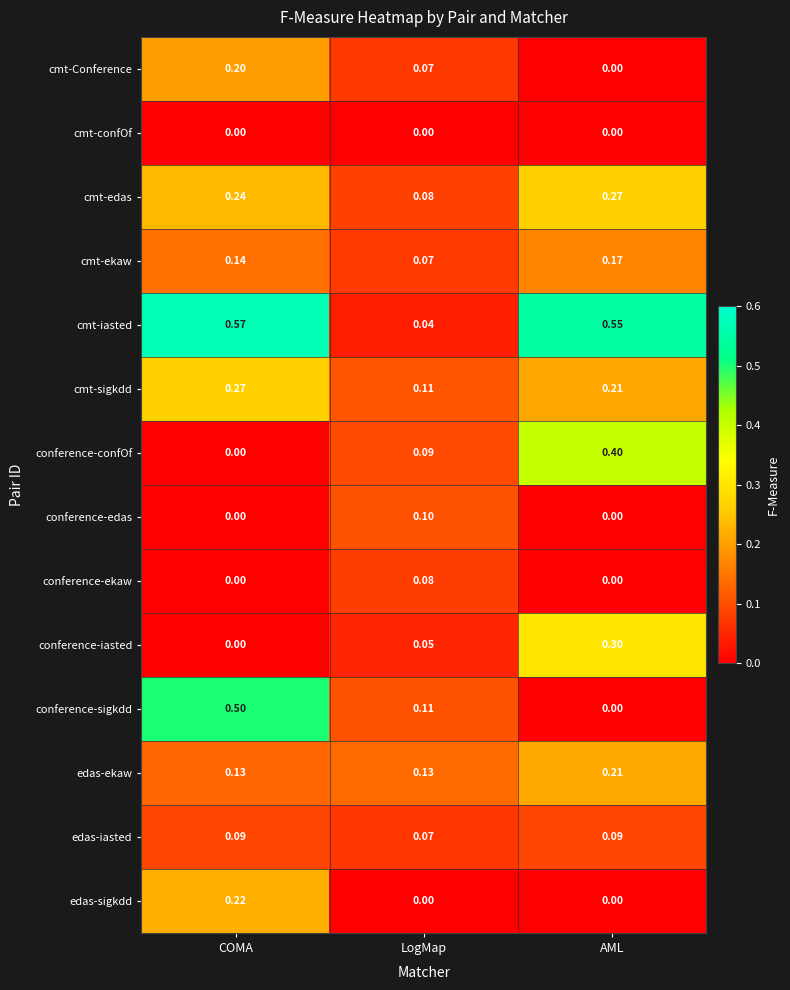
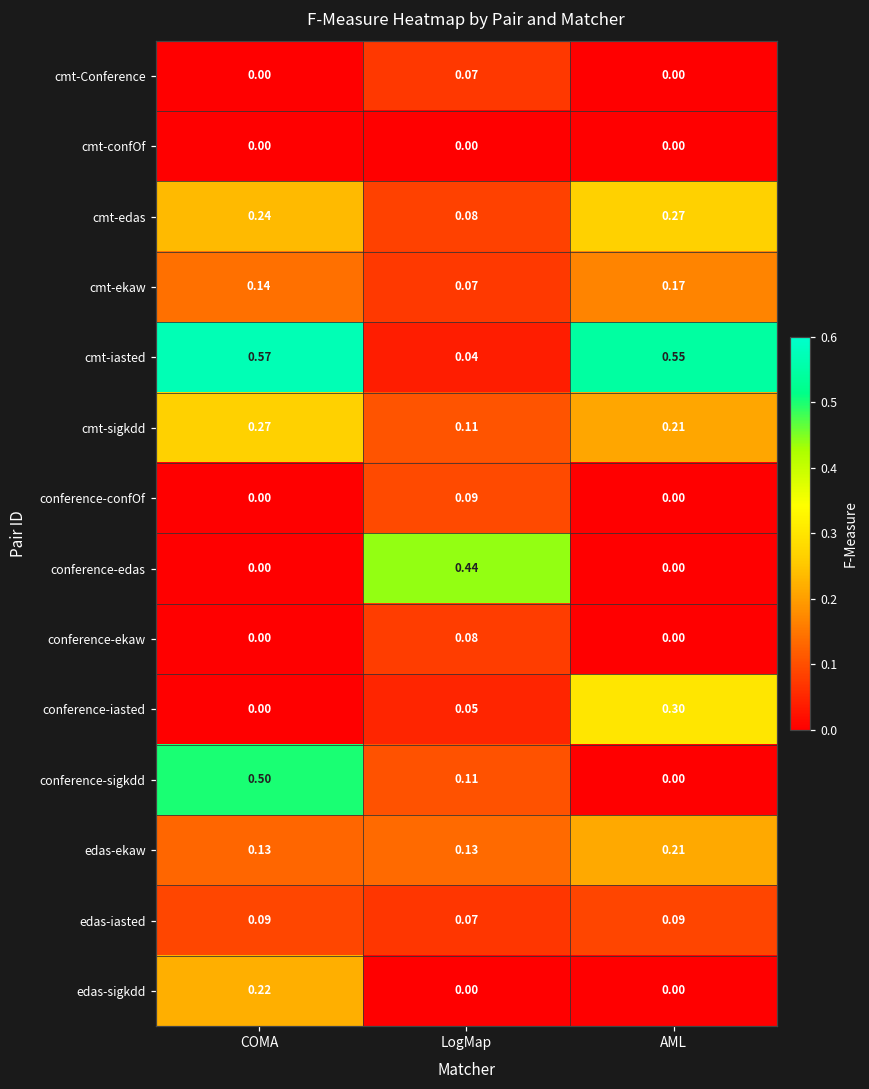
cmt-Conference, COMA: 0.20 -> 0.00
conference-confOf, AML: 0.40 -> 0.00
conference-edas, LogMap: 0.10 -> 0.44
